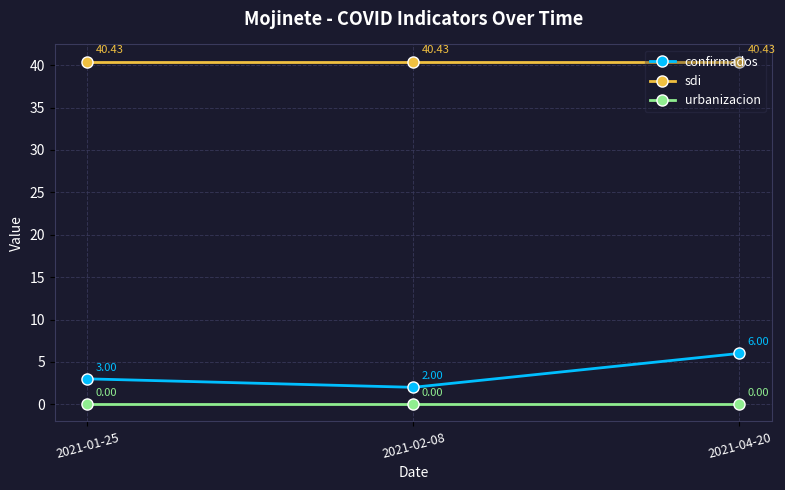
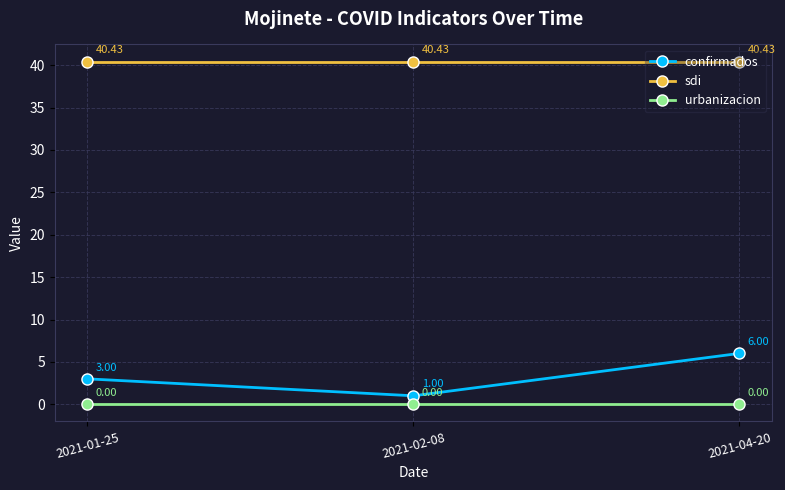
confirmados, 2021-02-08: 2.00 -> 1.00
